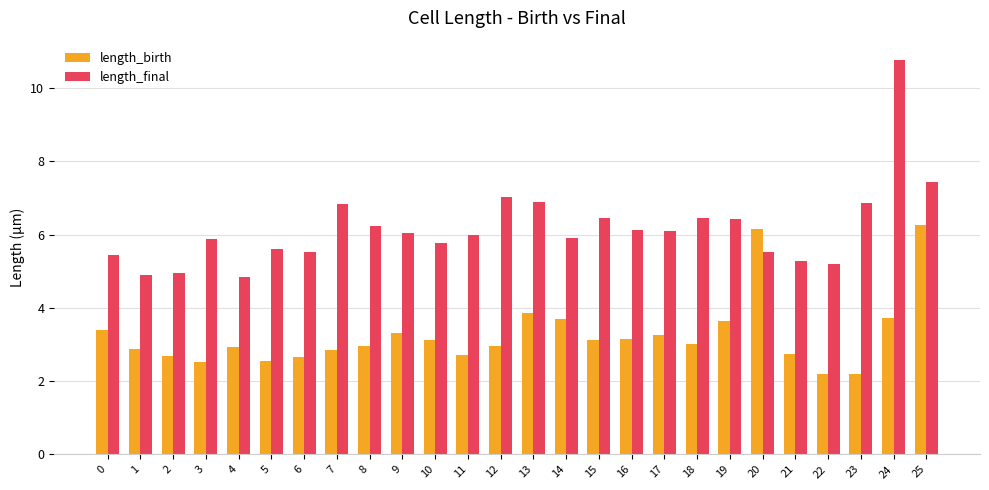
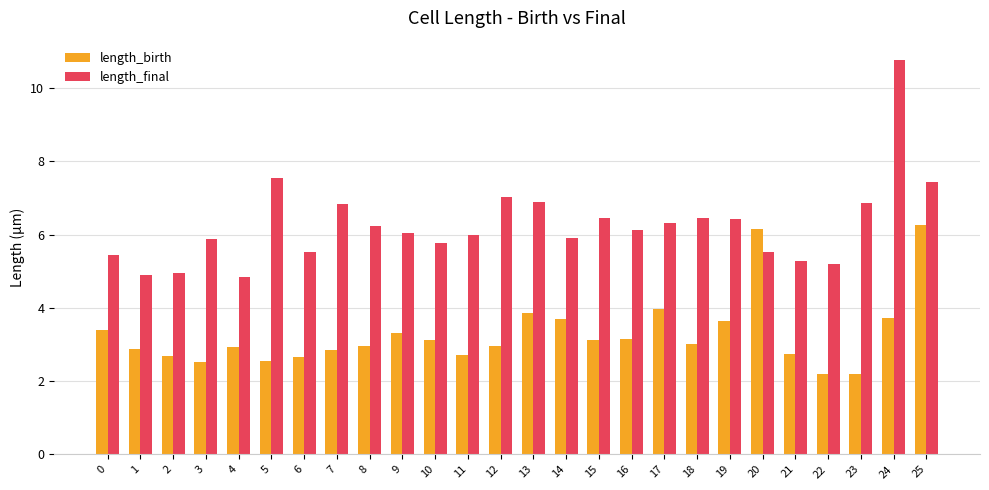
length_final, 5: 5.6 -> 7.6
length_birth, 17: 3.3 -> 4.0
length_final, 17: 6.1 -> 6.3
